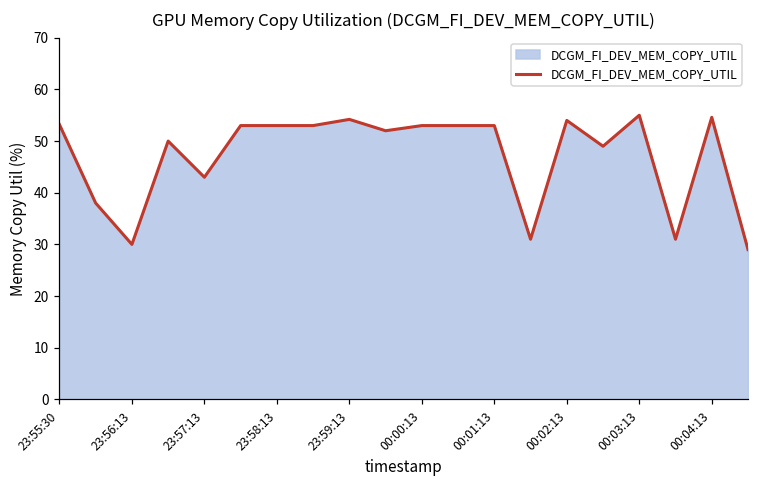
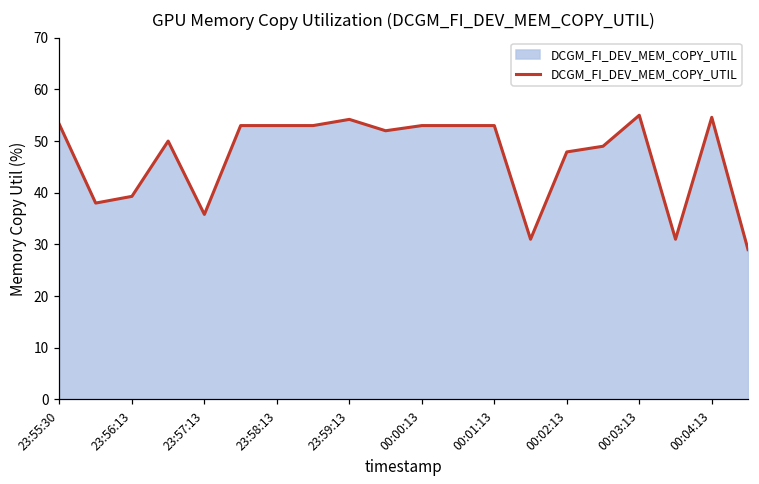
23:56:13: 30 -> 39
23:57:13: 43 -> 36
00:02:13: 54 -> 48
